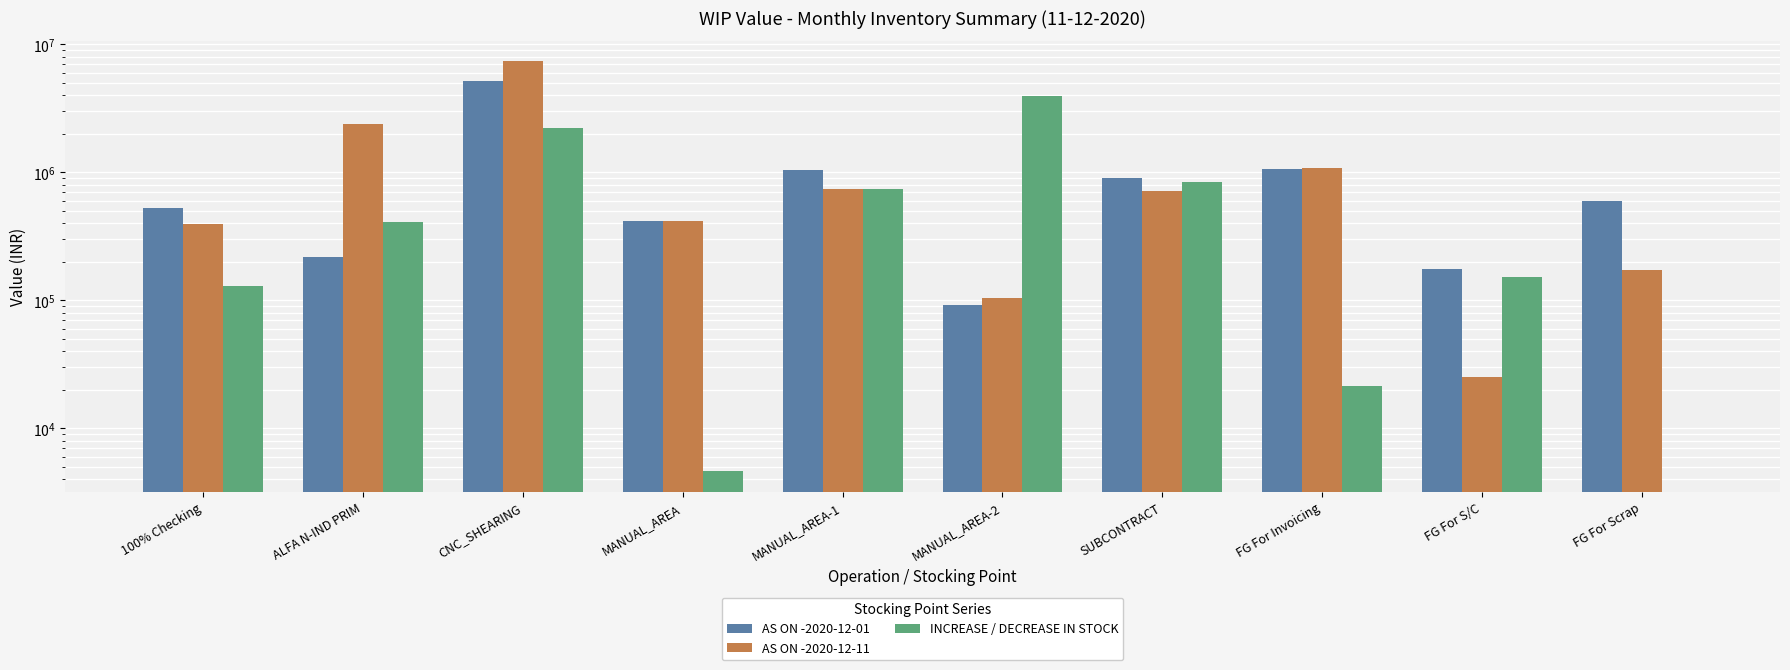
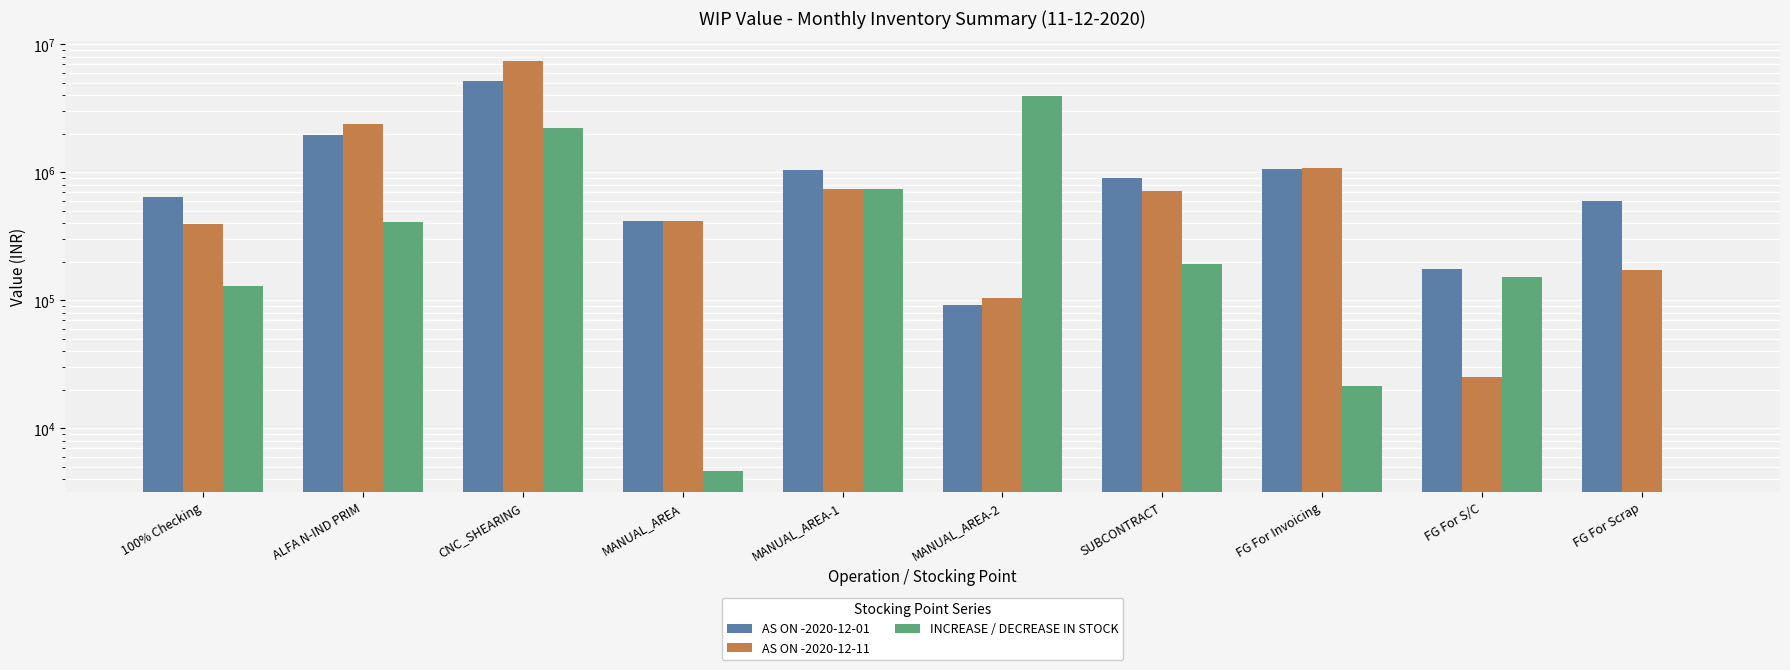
AS ON -2020-12-01, 100% Checking: 520000 -> 600000
AS ON -2020-12-01, ALFA N-IND PRIM: 220000 -> 2000000
INCREASE / DECREASE IN STOCK, SUBCONTRACT: 800000 -> 190000
